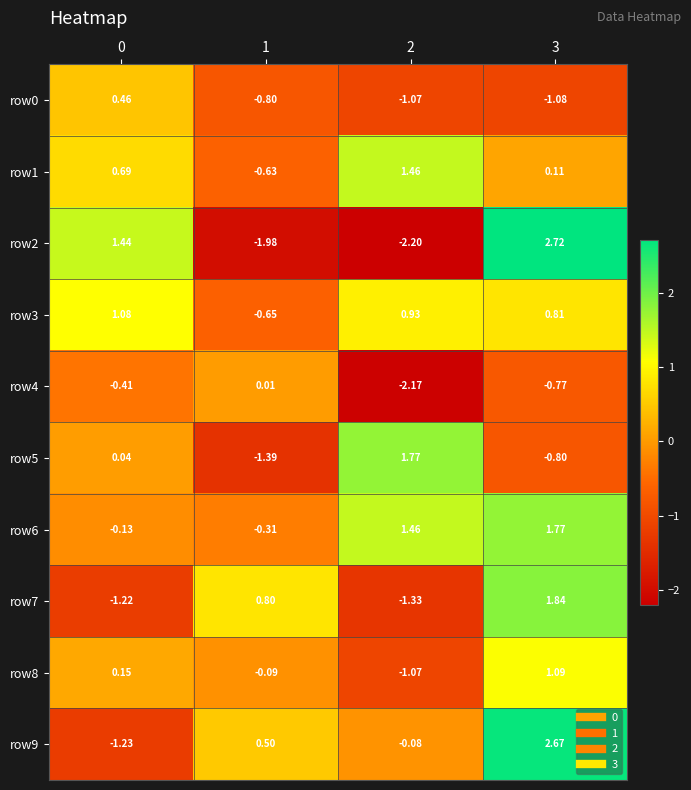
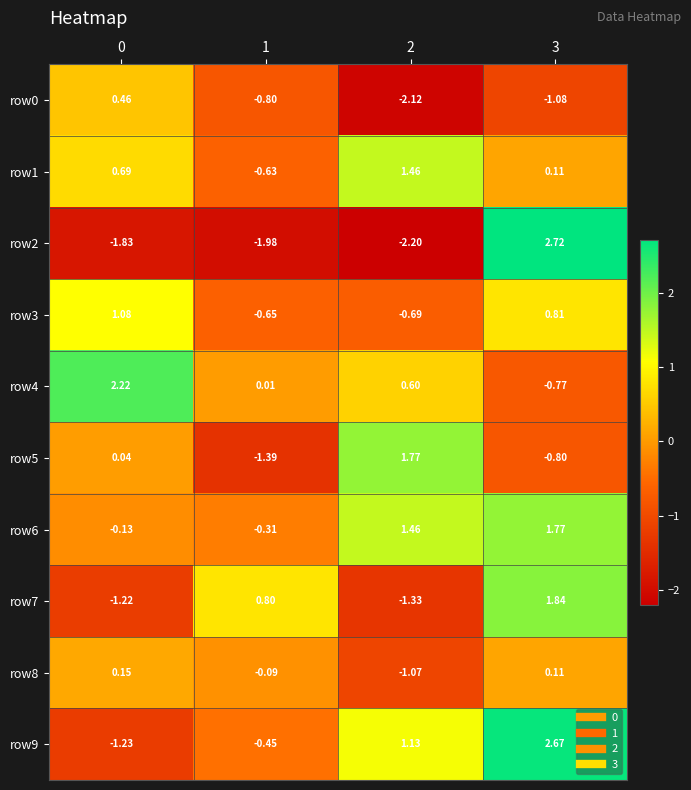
row0, 2: -1.07 -> -2.12
row2, 0: 1.44 -> -1.83
row3, 2: 0.93 -> -0.69
row4, 0: -0.41 -> 2.22
row4, 2: -2.17 -> 0.60
row8, 3: 1.09 -> 0.11
row9, 1: 0.50 -> -0.45
row9, 2: -0.08 -> 1.13
